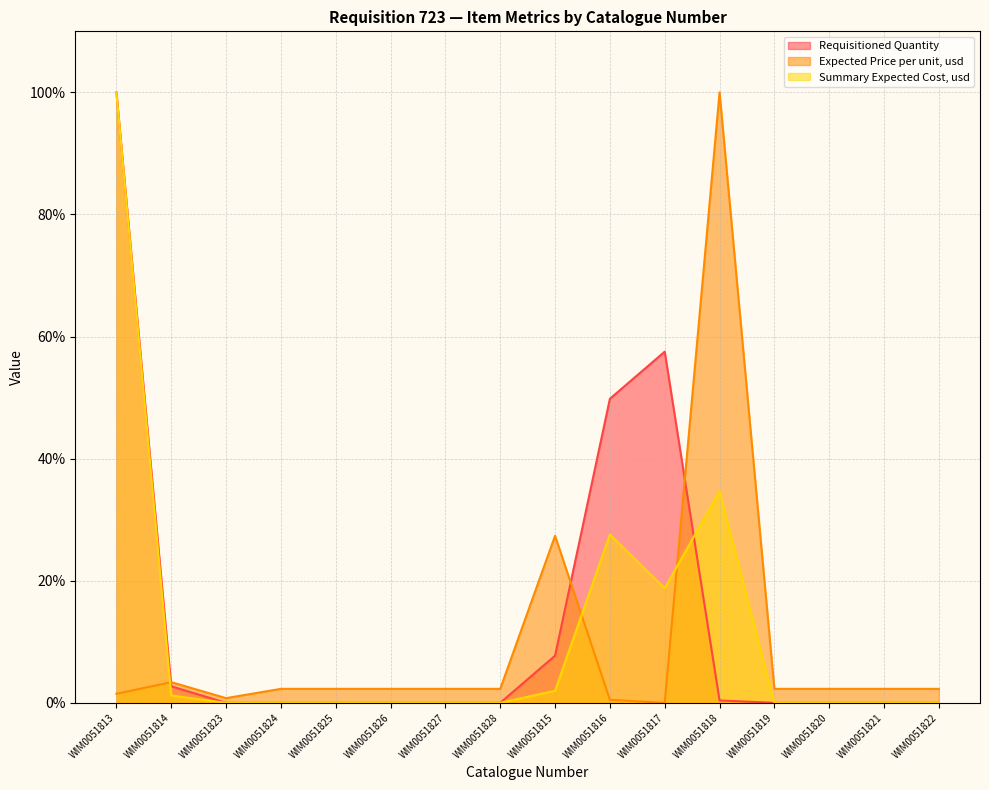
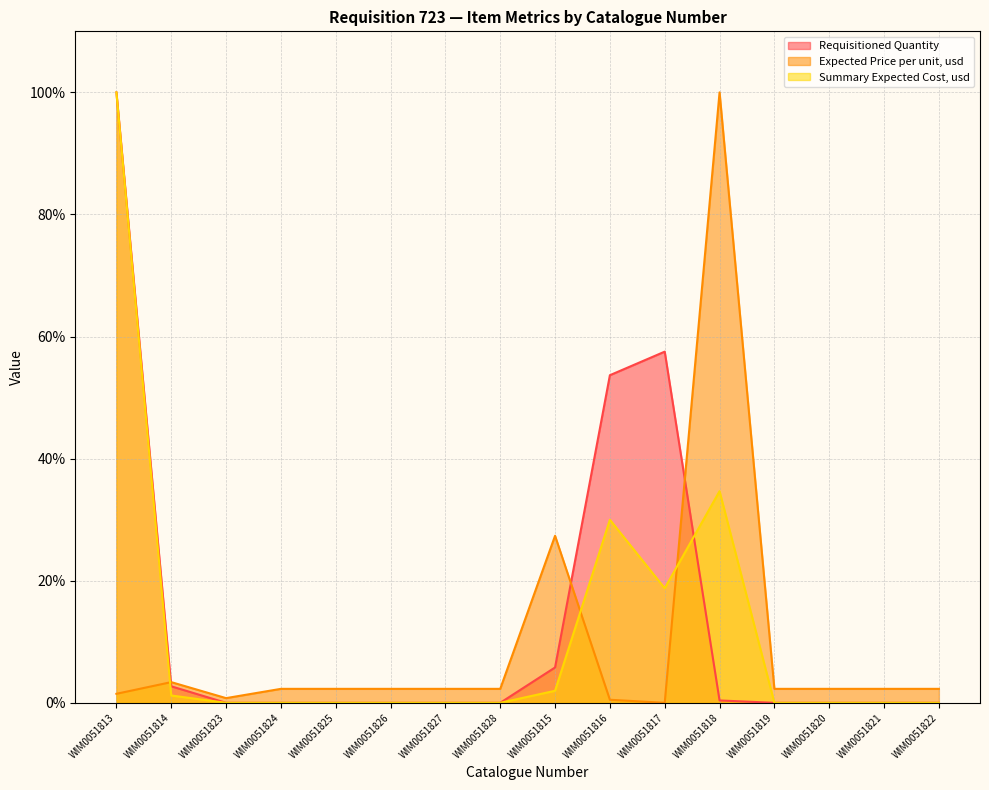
Requisitioned Quantity, WIM0051815: 8% -> 6%
Requisitioned Quantity, WIM0051816: 50% -> 54%
Summary Expected Cost, usd, WIM0051816: 28% -> 30%
